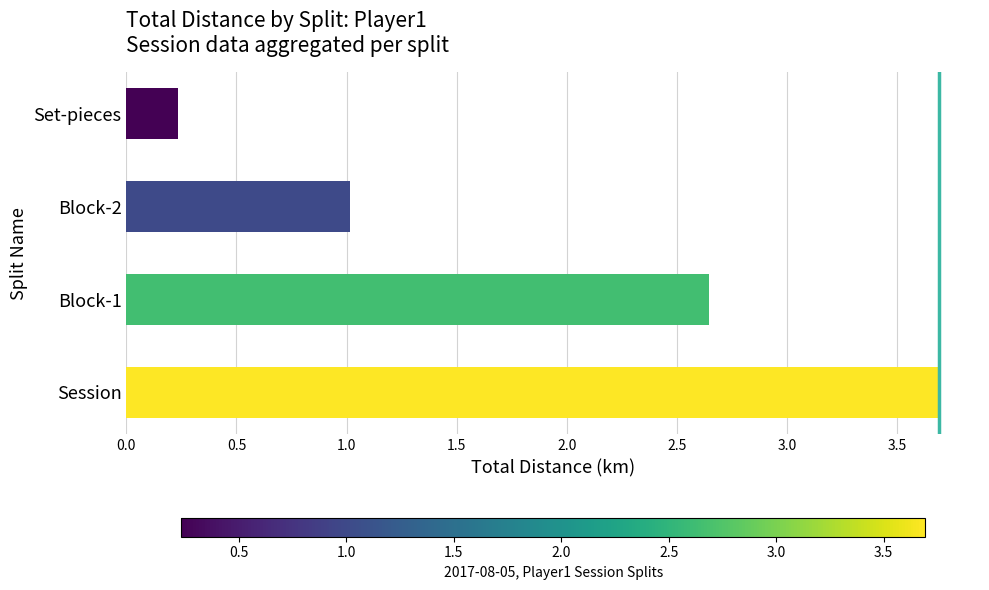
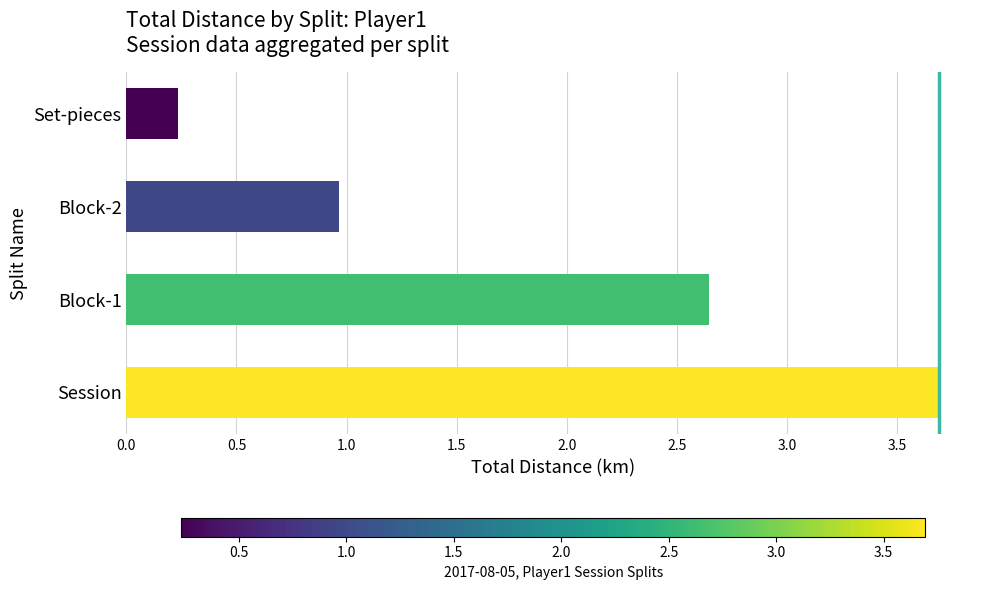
Block-2: 1.02 -> 0.97
